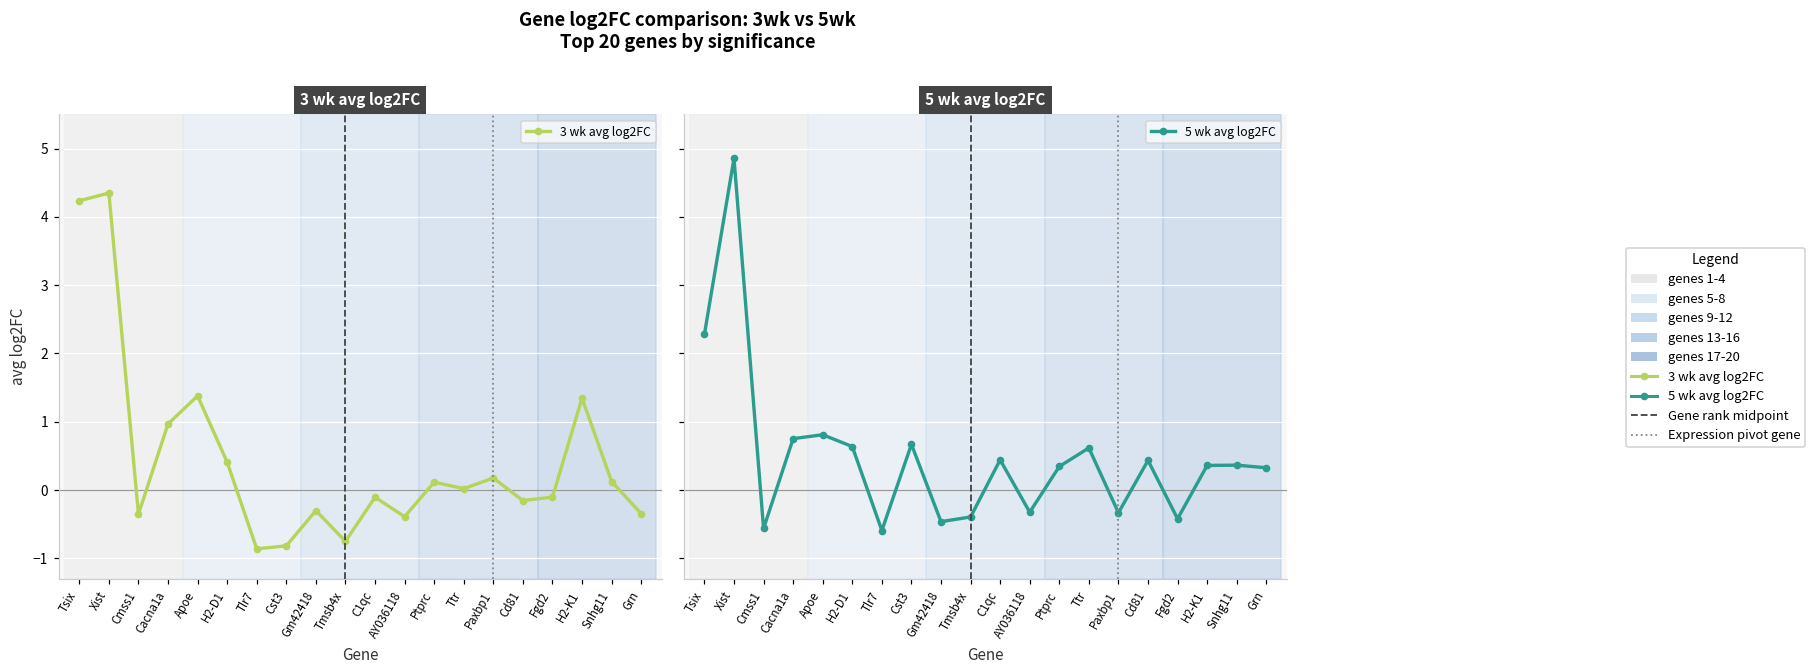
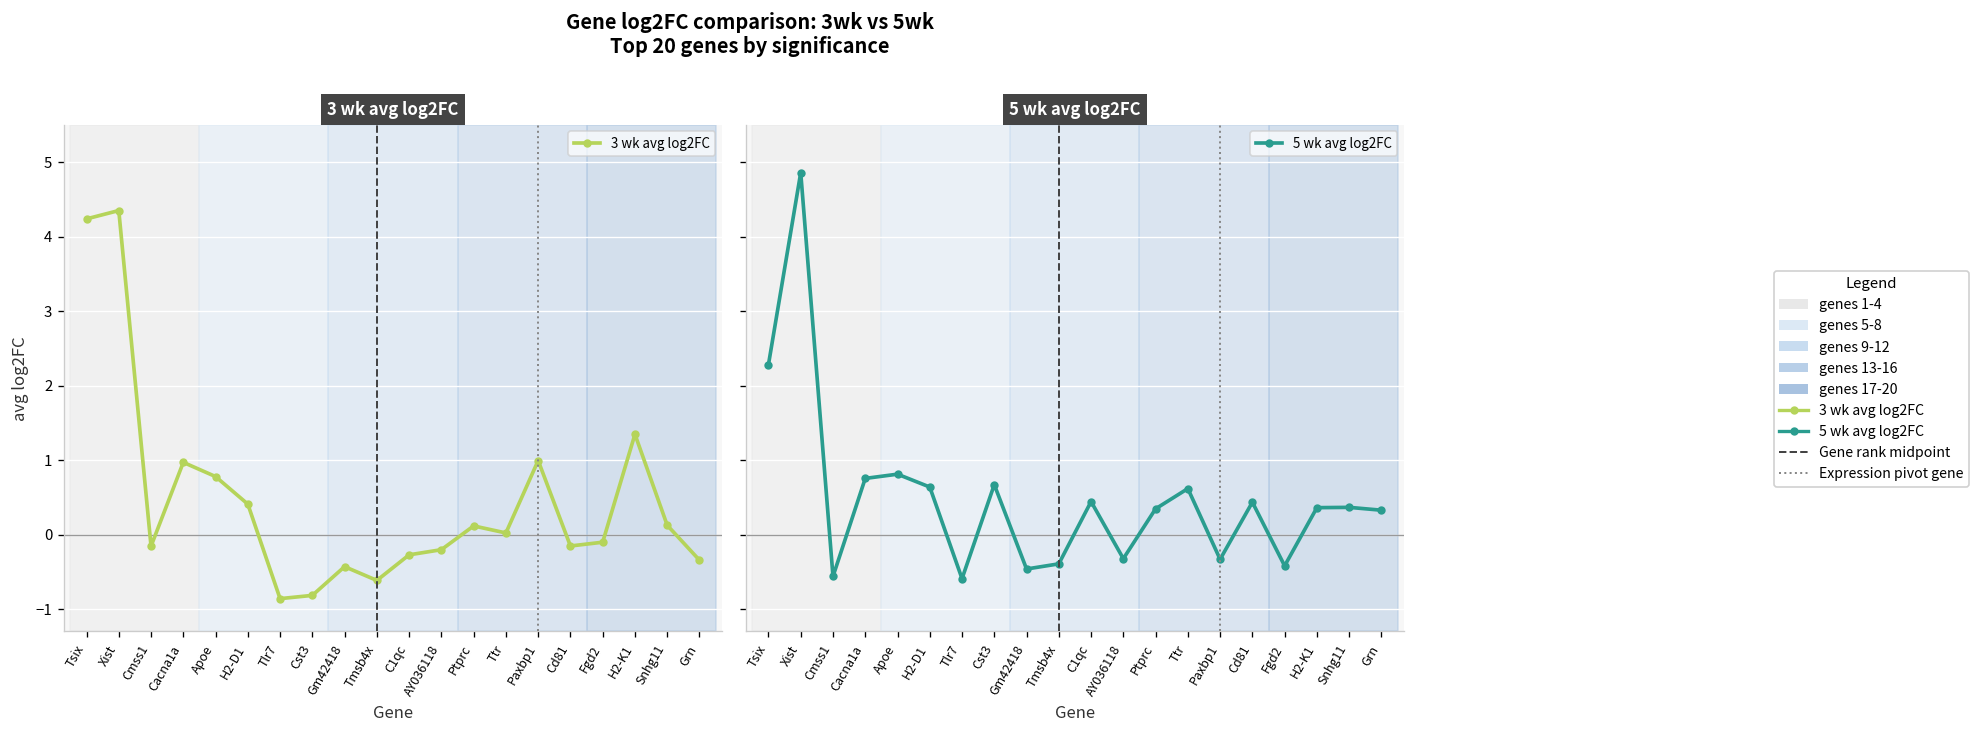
3 wk avg log2FC, Cmss1: -0.4 -> -0.2
3 wk avg log2FC, Apoe: 1.4 -> 0.8
3 wk avg log2FC, Gm42418: -0.3 -> -0.4
3 wk avg log2FC, Tmsb4x: -0.8 -> -0.6
3 wk avg log2FC, C1qc: -0.1 -> -0.3
3 wk avg log2FC, AY036118: -0.4 -> -0.2
3 wk avg log2FC, Paxbp1: 0.2 -> 1.0
